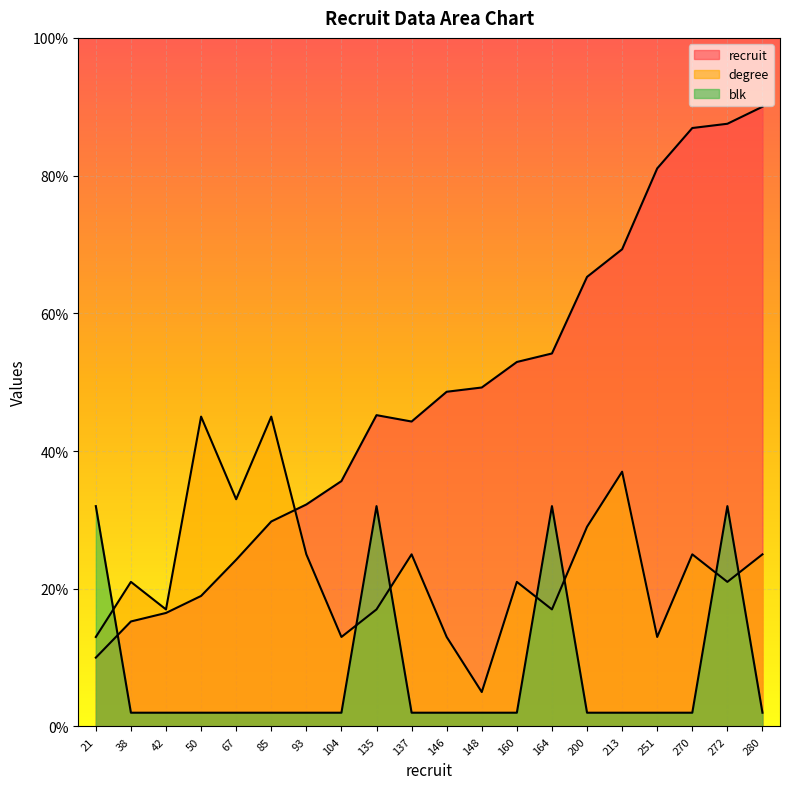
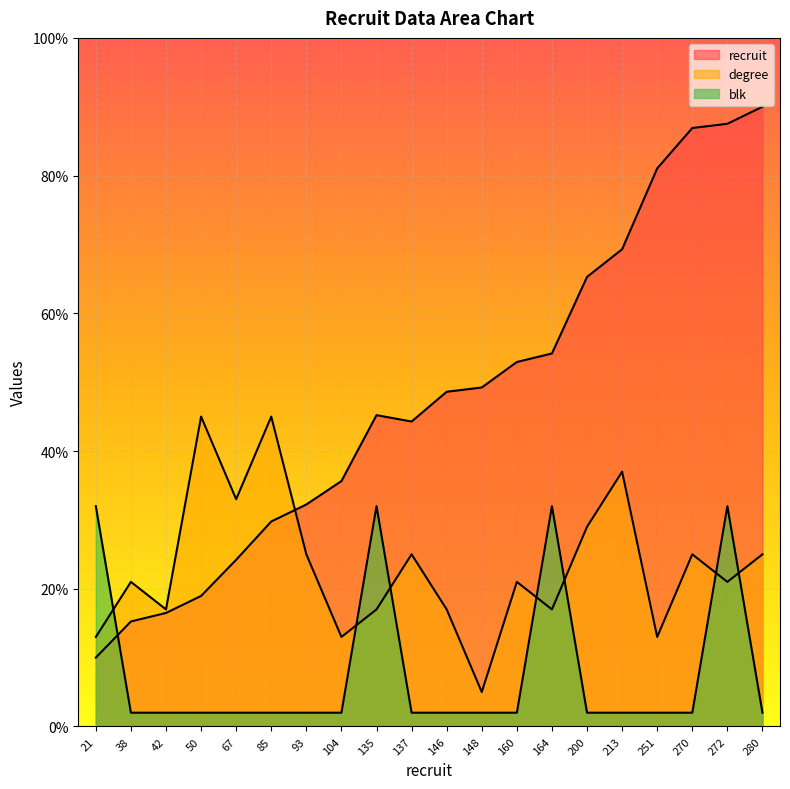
degree, 146: 13% -> 17%
